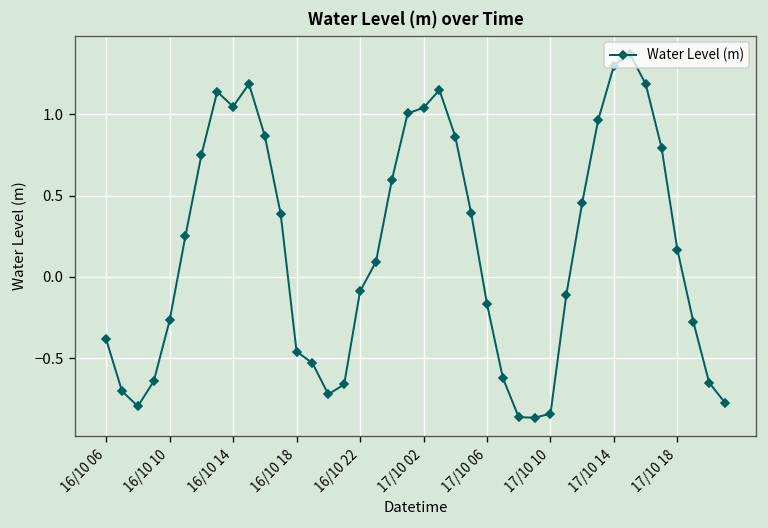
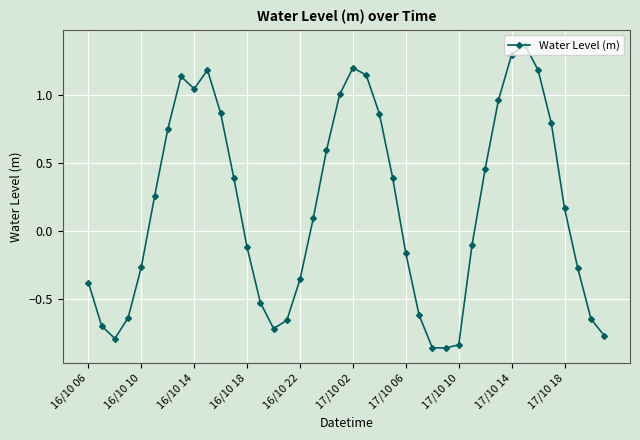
16/10 18: -0.46 -> -0.12
16/10 22: -0.09 -> -0.36
17/10 02: 1.04 -> 1.20
